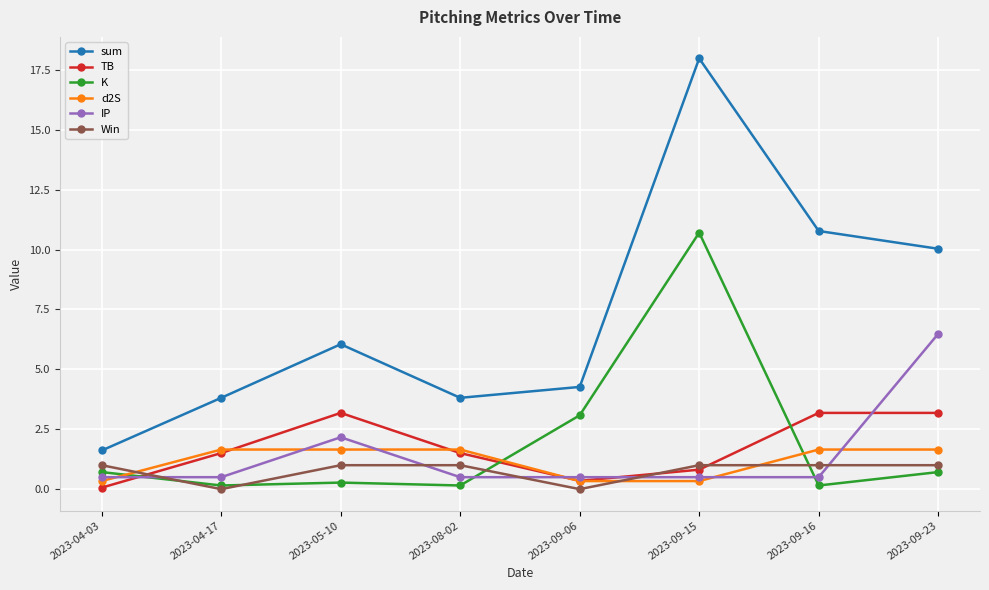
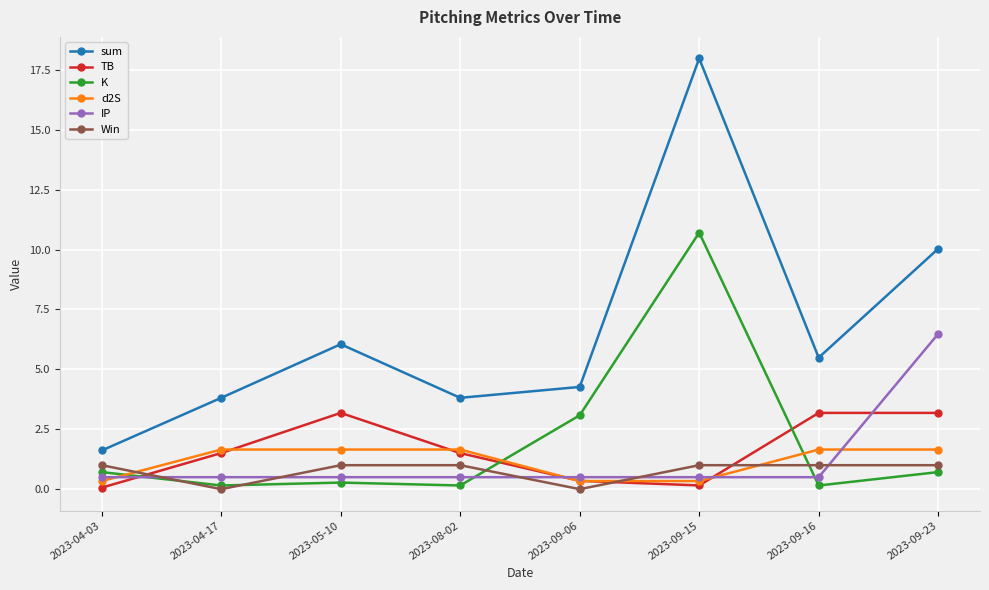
IP, 2023-05-10: 2.2 -> 0.5
TB, 2023-09-15: 0.8 -> 0.2
sum, 2023-09-16: 10.8 -> 5.5
